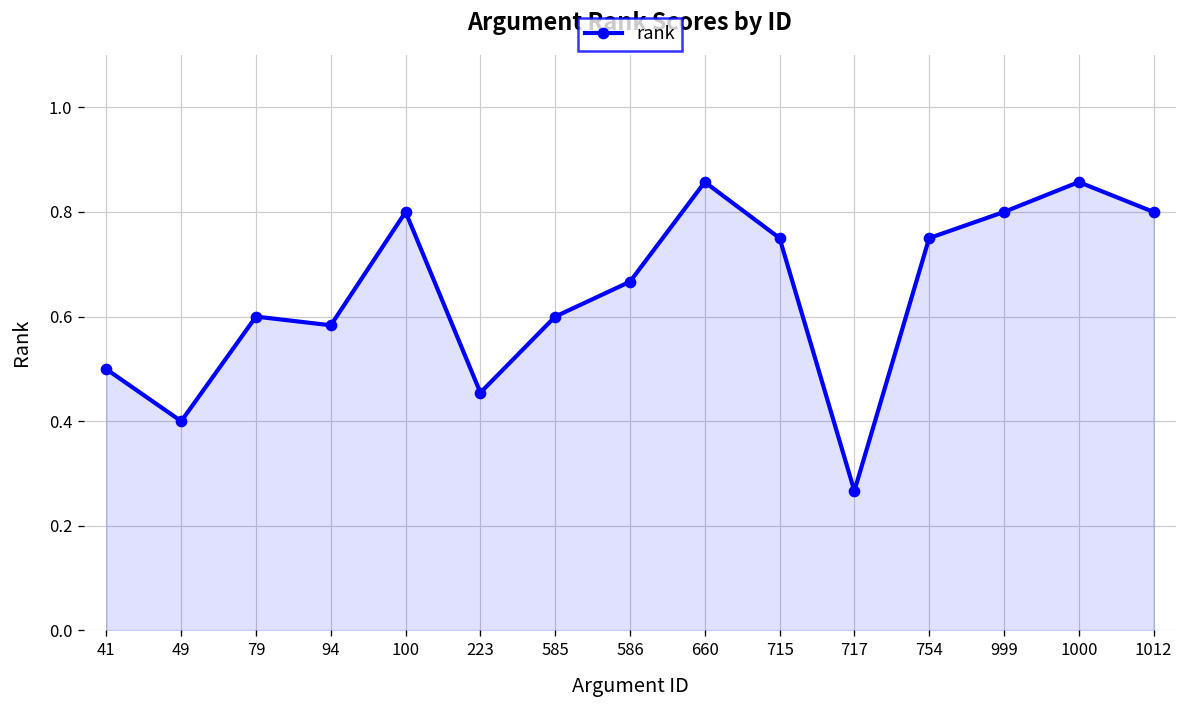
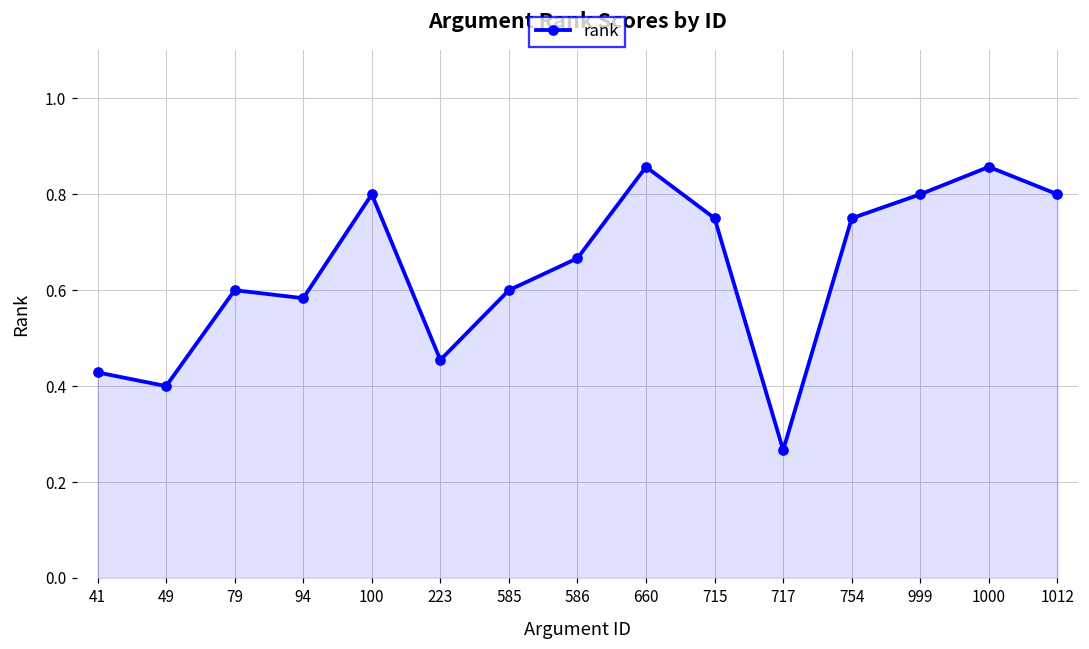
41: 0.50 -> 0.43
